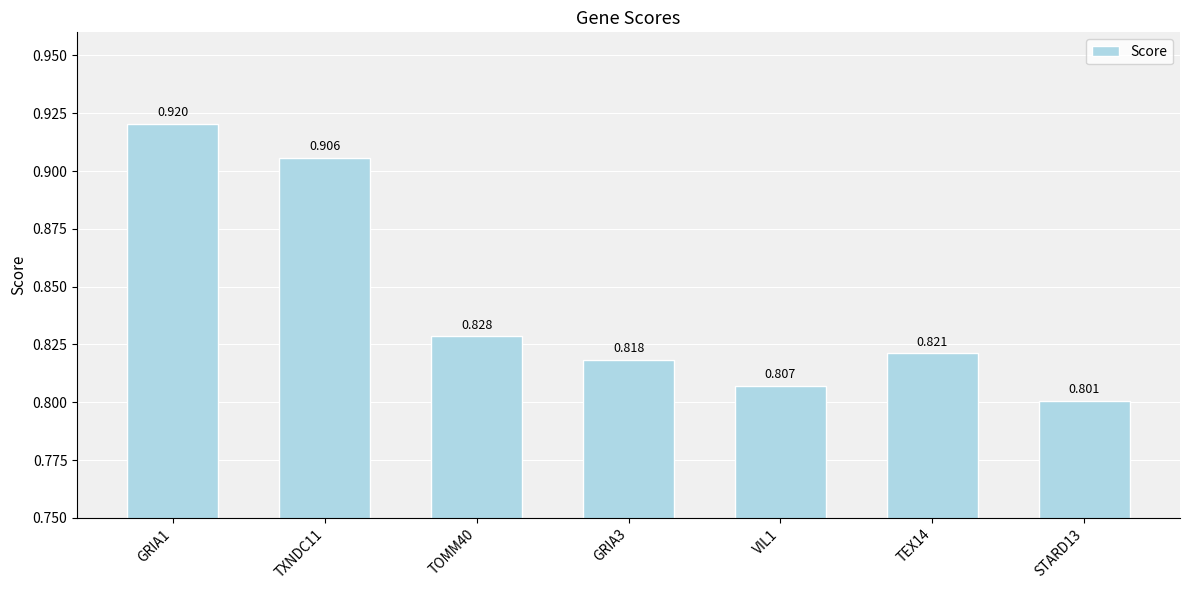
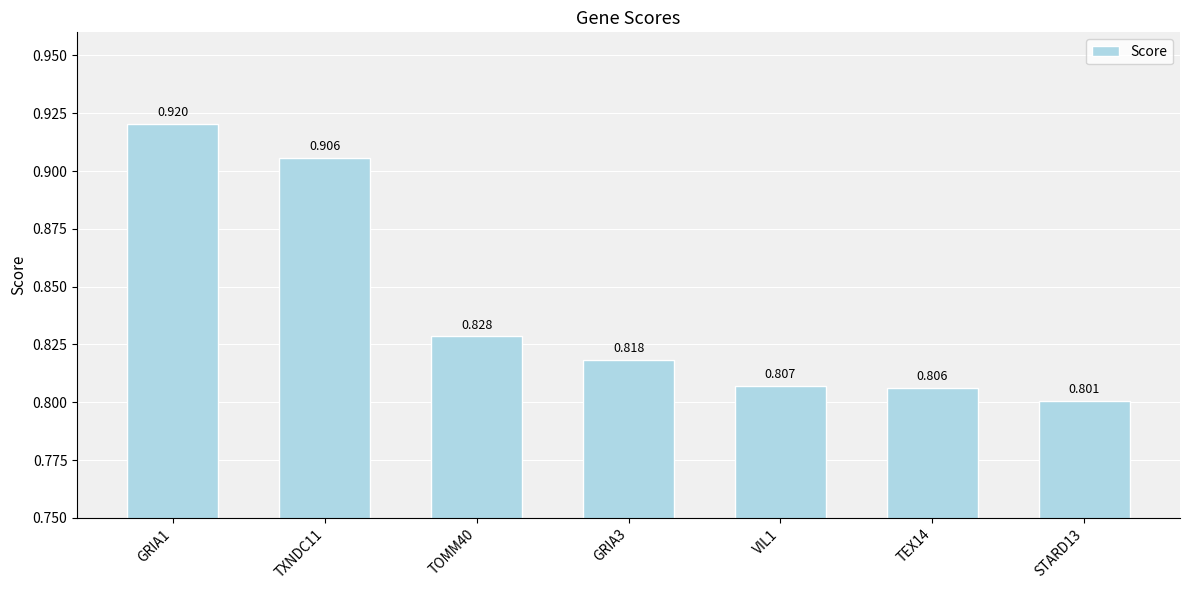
TEX14: 0.821 -> 0.806
